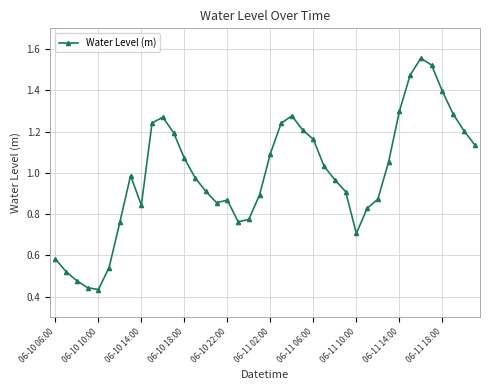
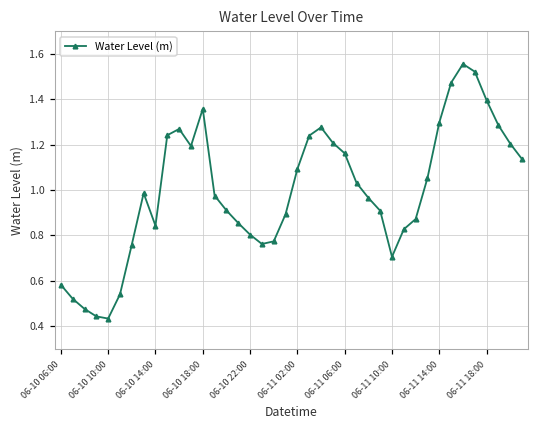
06-10 18:00: 1.07 -> 1.36
06-10 22:00: 0.87 -> 0.80
